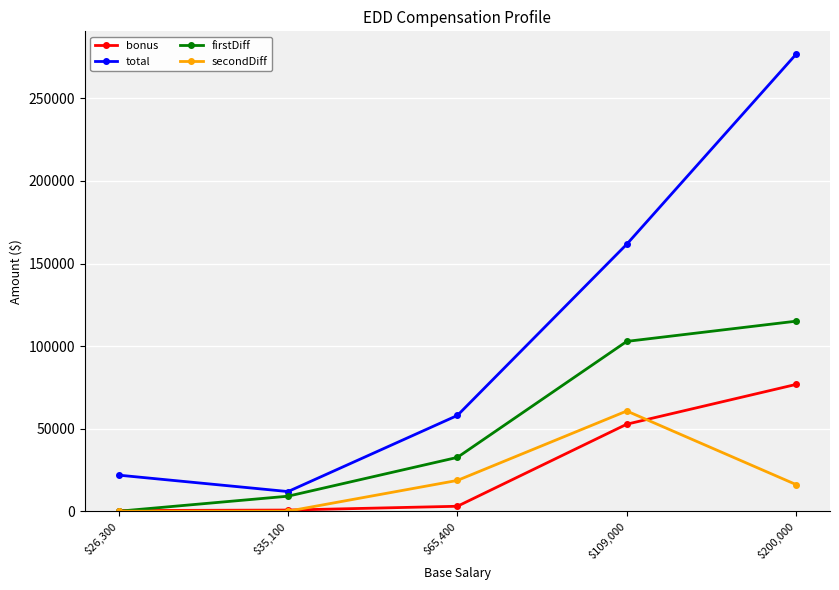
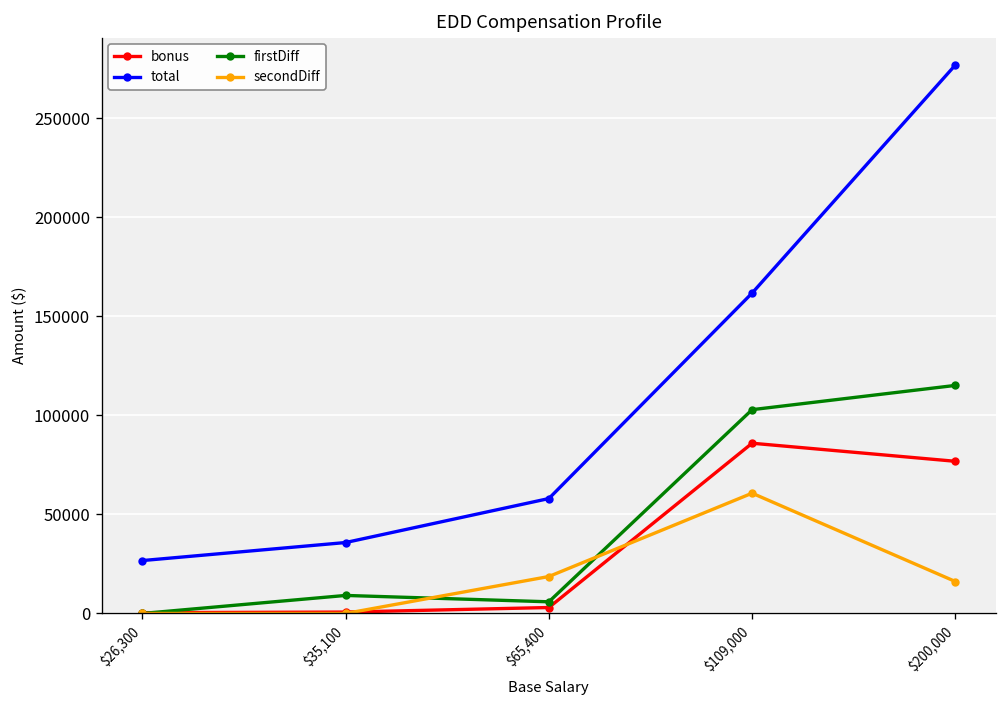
total, $26,300: 22000 -> 27000
total, $35,100: 12000 -> 36000
firstDiff, $65,400: 33000 -> 6000
bonus, $109,000: 53000 -> 86000
